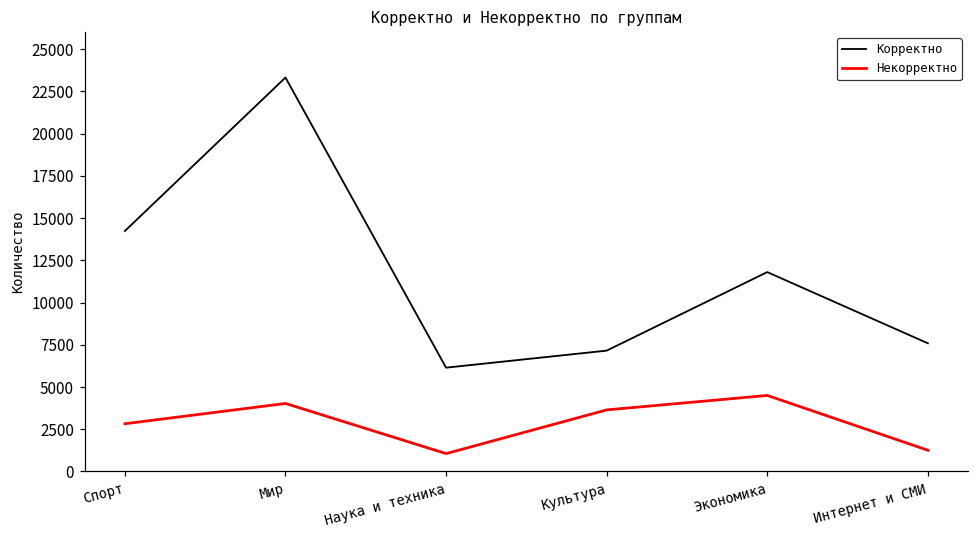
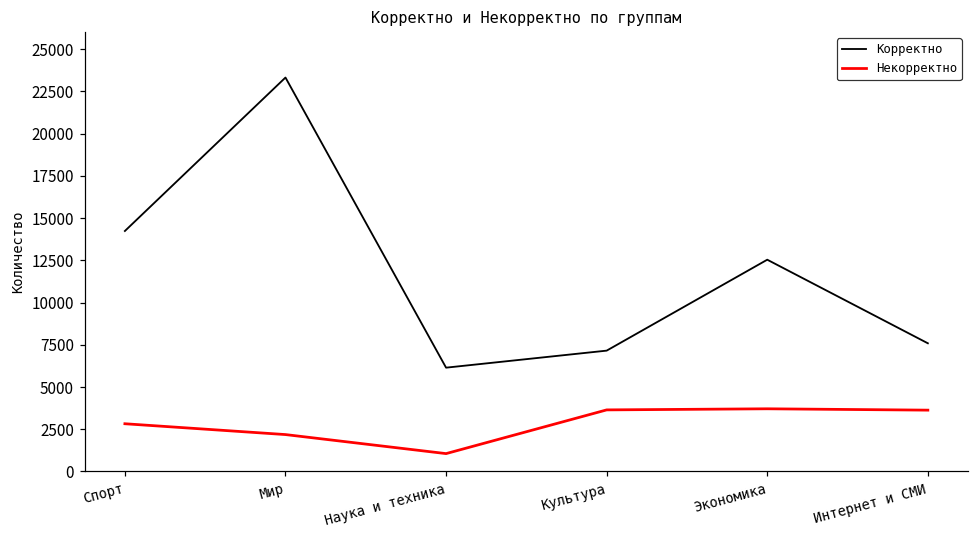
Некорректно, Мир: 4000 -> 2200
Корректно, Экономика: 11800 -> 12500
Некорректно, Экономика: 4500 -> 3700
Некорректно, Интернет и СМИ: 1300 -> 3600
